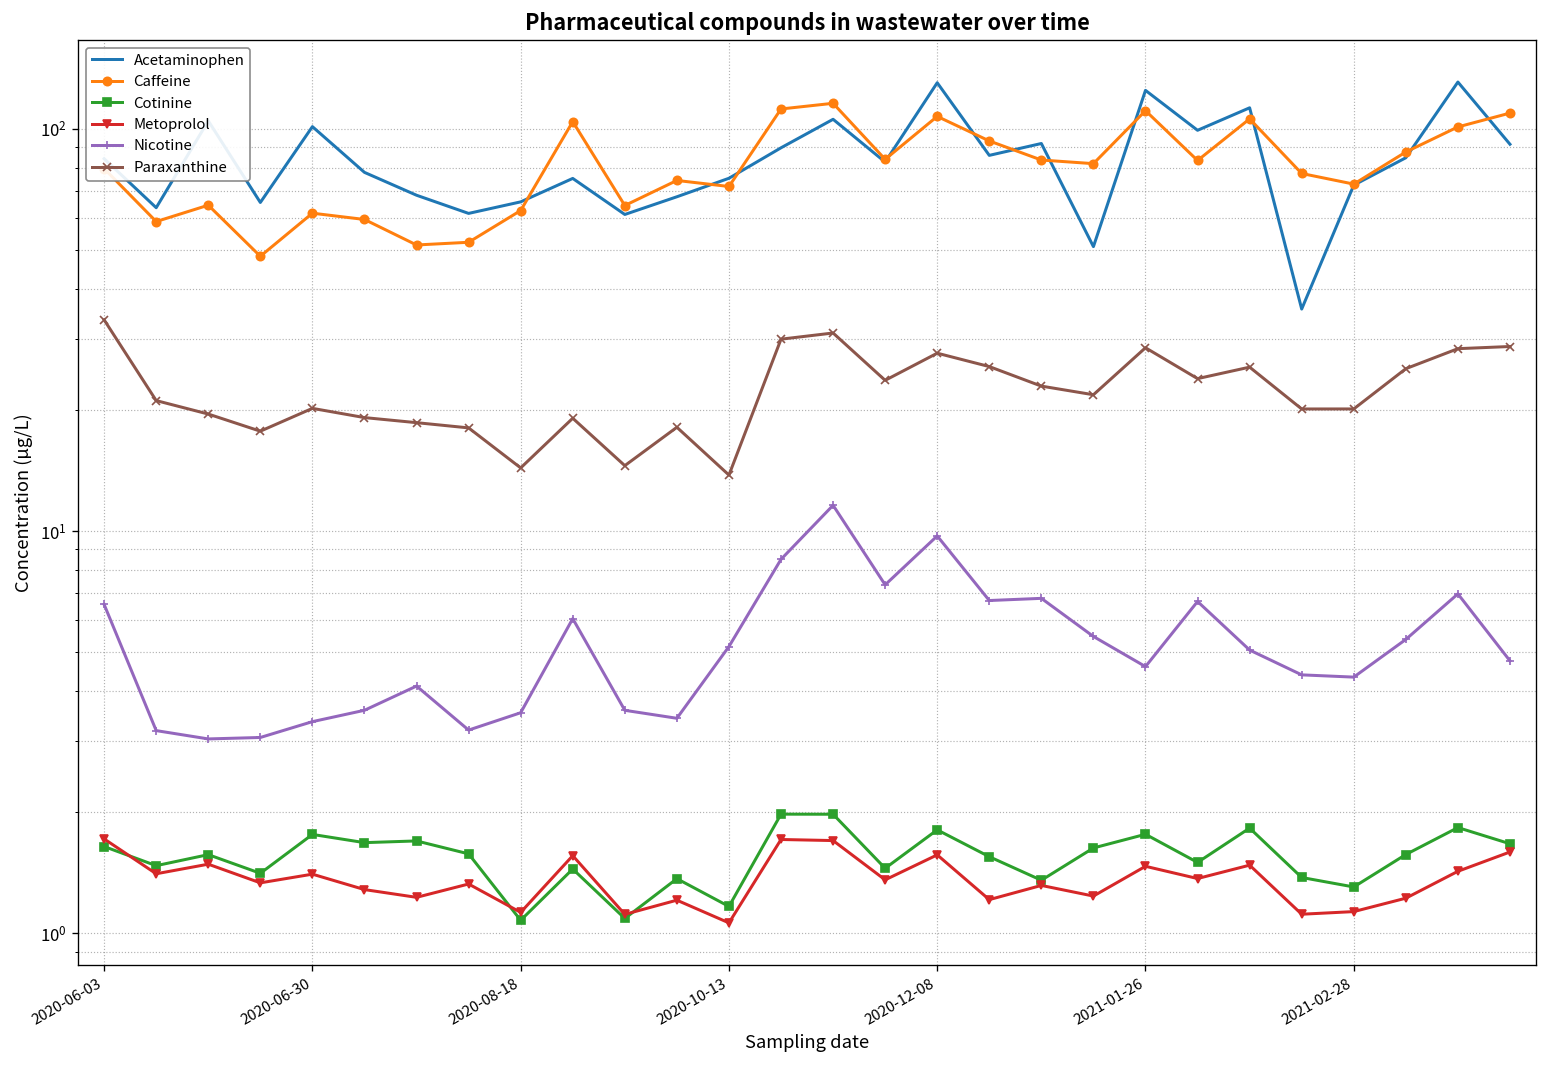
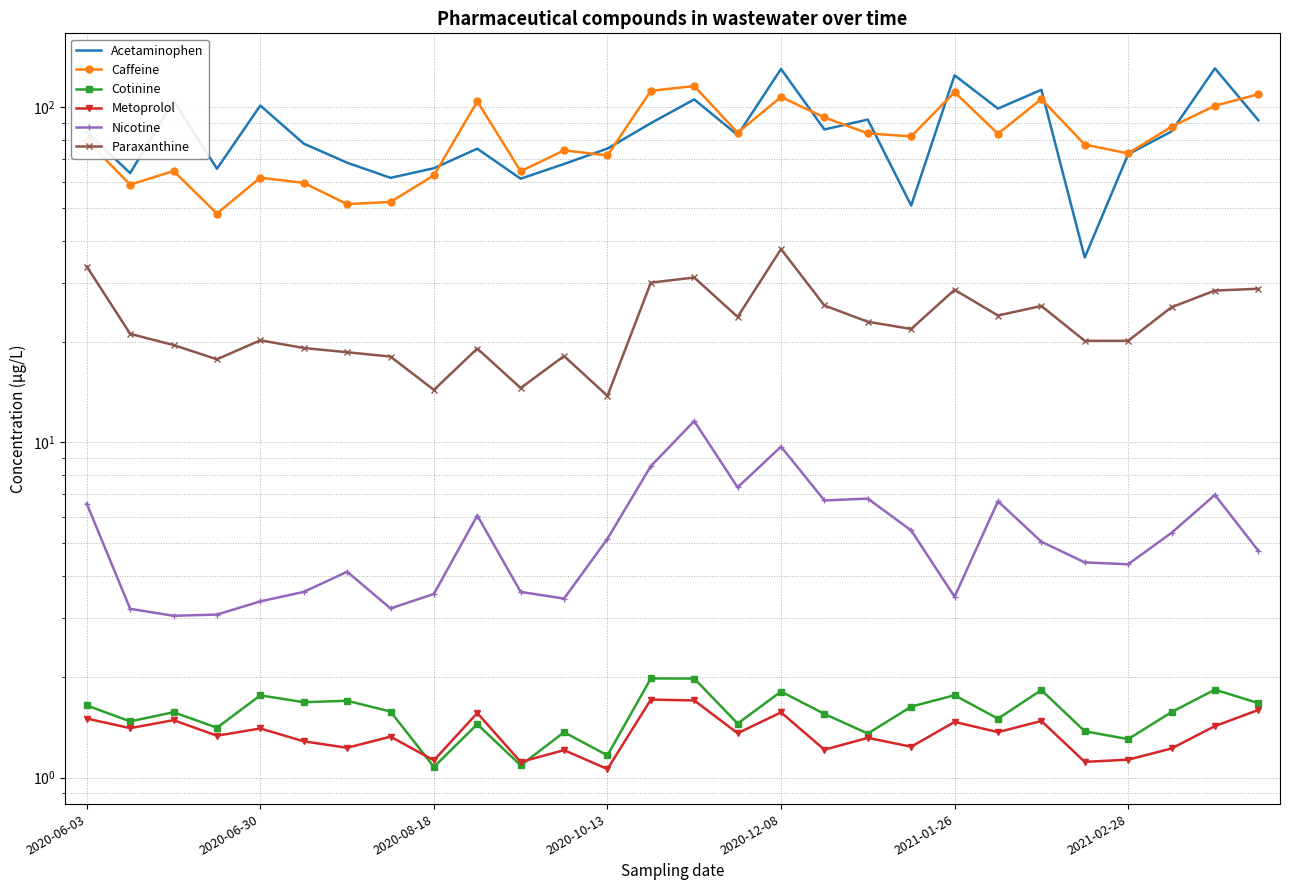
Metoprolol, 2020-06-03: 1.7 -> 1.5
Paraxanthine, 2020-12-08: 28 -> 38
Nicotine, 2021-01-26: 4.6 -> 3.5
